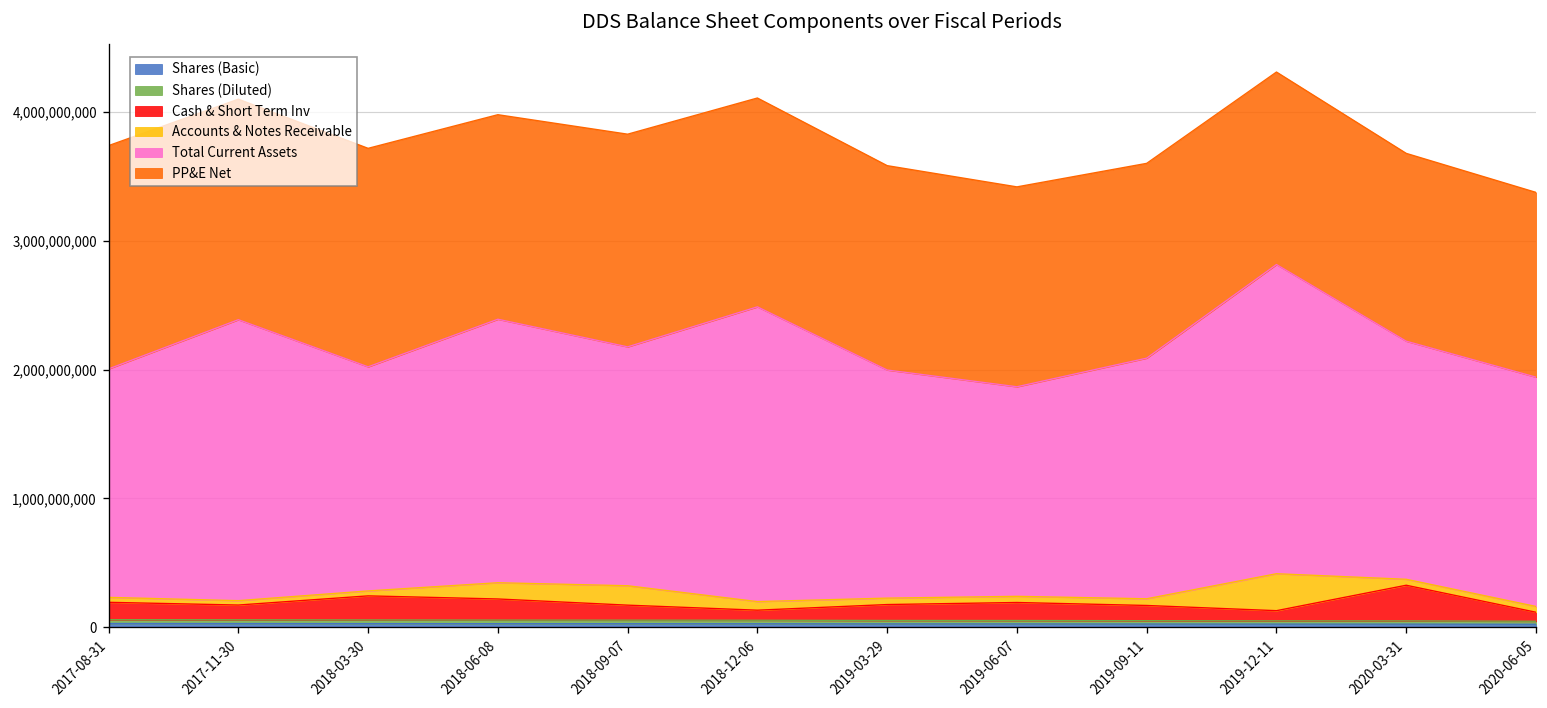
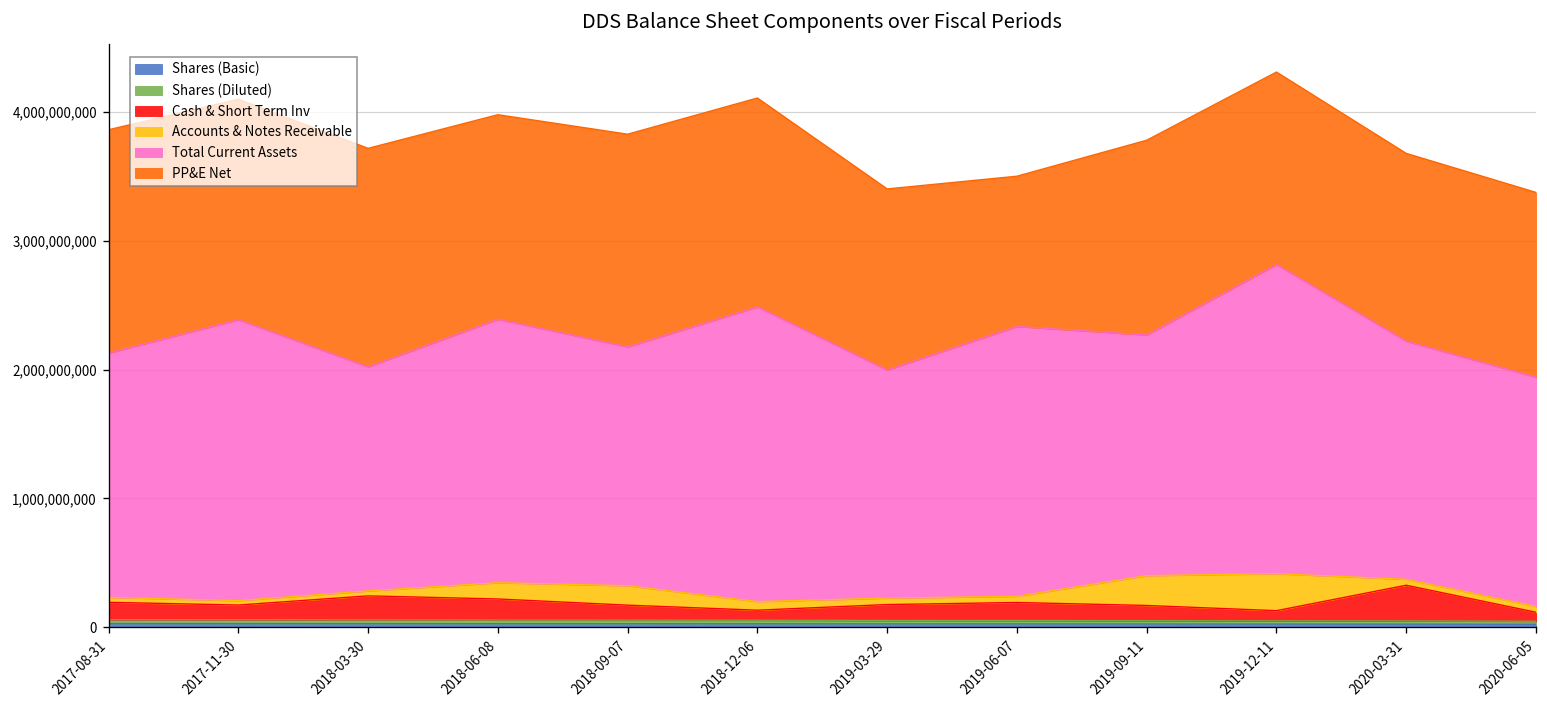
Total Current Assets, 2017-08-31: 1,770,000,000 -> 1,900,000,000
PP&E Net, 2019-03-29: 1,590,000,000 -> 1,410,000,000
Total Current Assets, 2019-06-07: 1,630,000,000 -> 2,090,000,000
PP&E Net, 2019-06-07: 1,550,000,000 -> 1,170,000,000
Accounts & Notes Receivable, 2019-09-11: 50,000,000 -> 230,000,000
